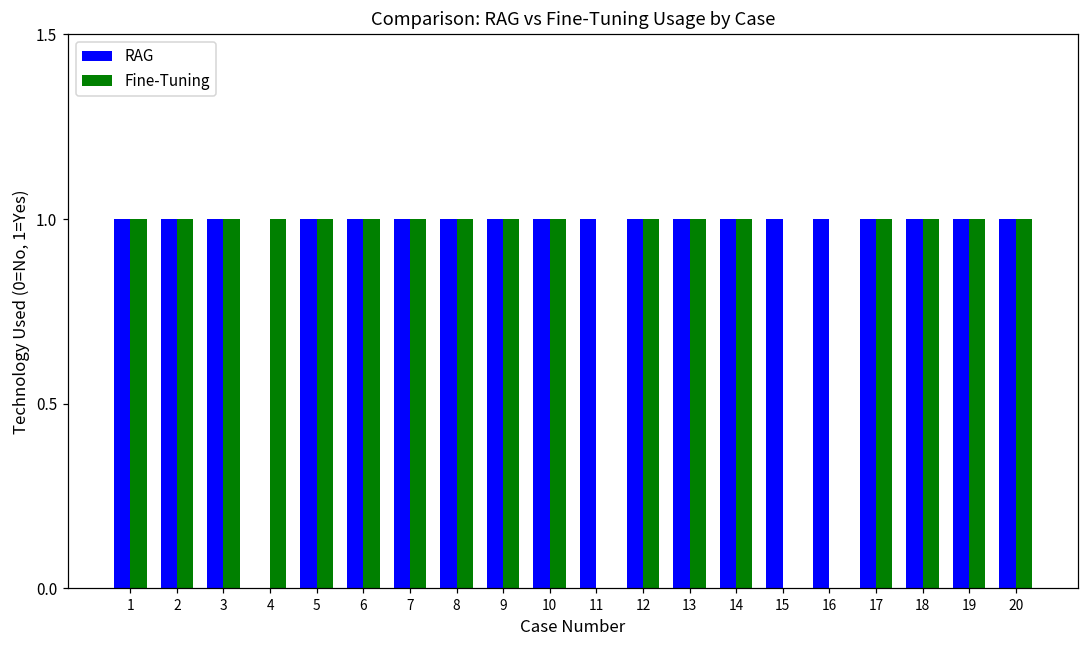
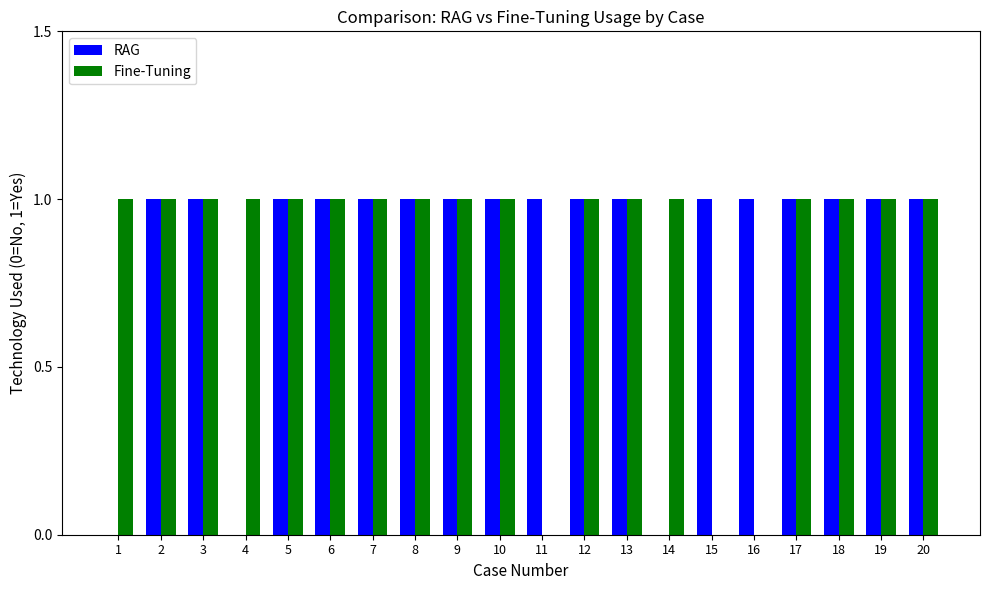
RAG, 1: 1 -> 0
RAG, 14: 1 -> 0
